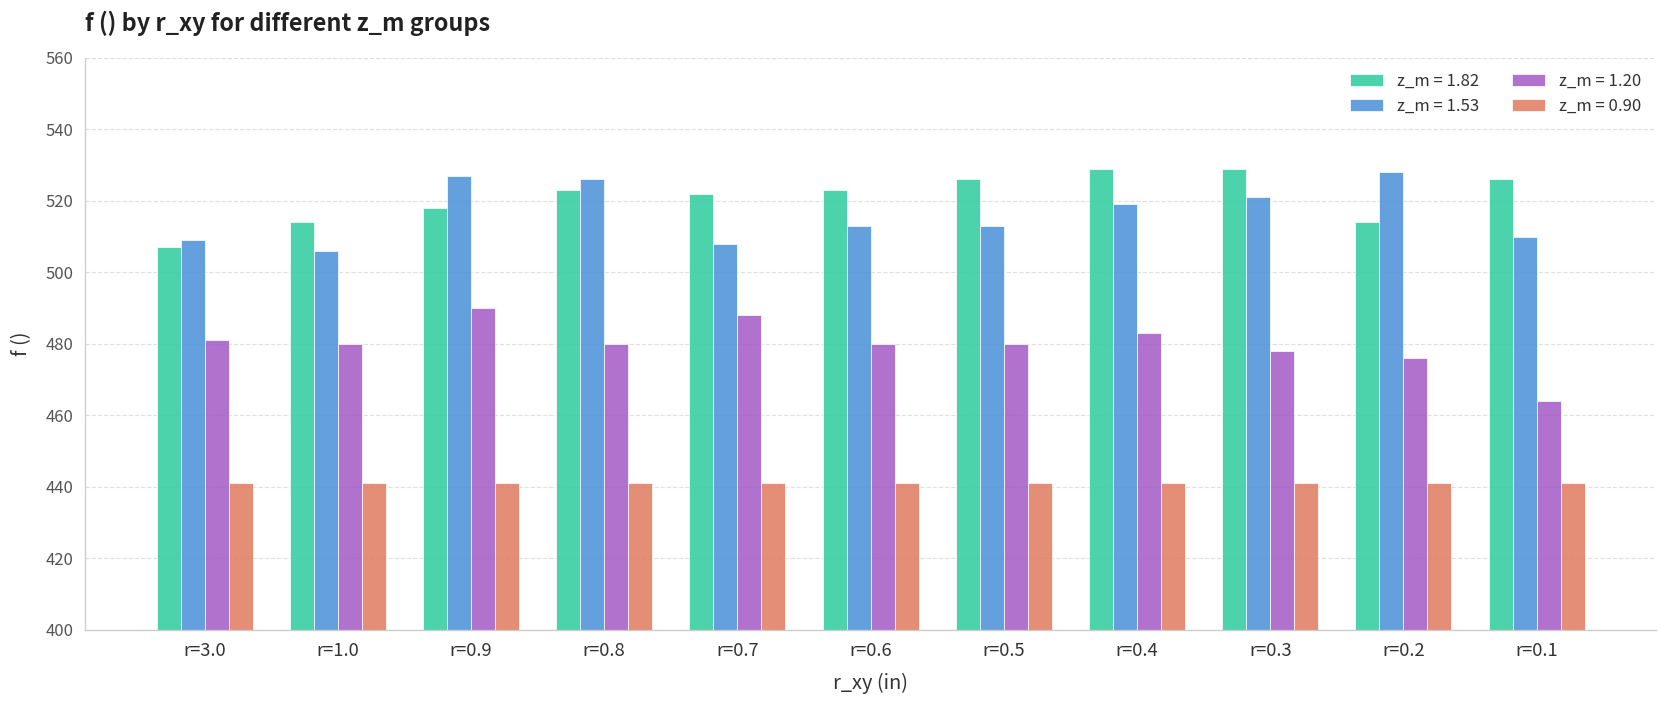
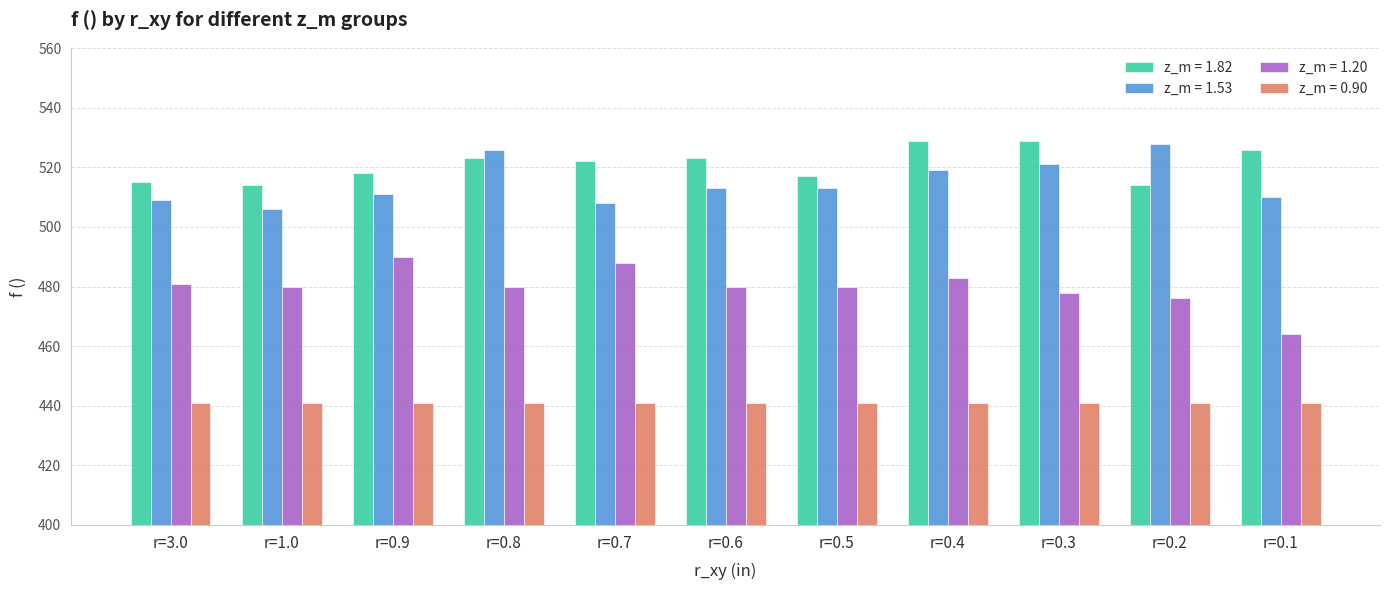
z_m = 1.82, r=3.0: 507 -> 515
z_m = 1.53, r=0.9: 527 -> 511
z_m = 1.82, r=0.5: 526 -> 517
